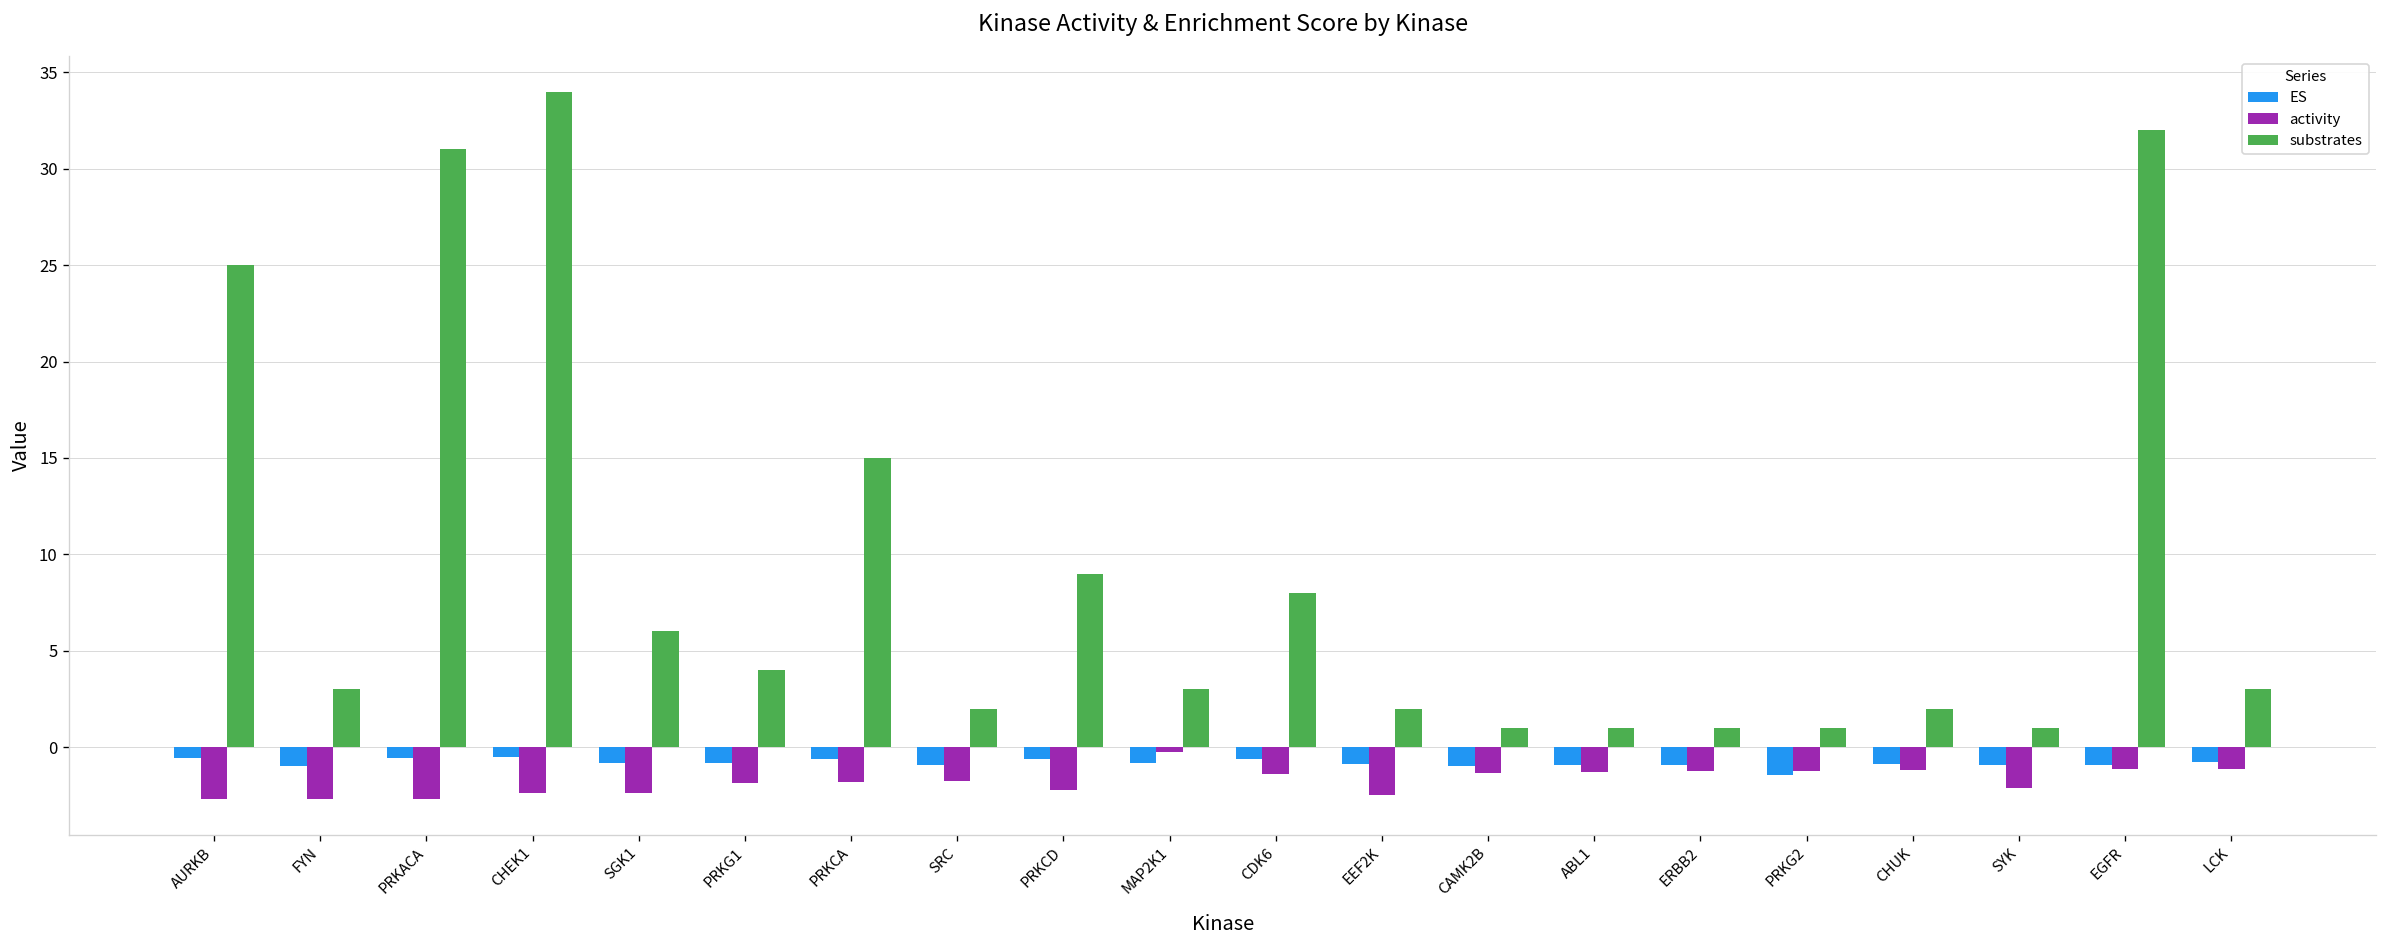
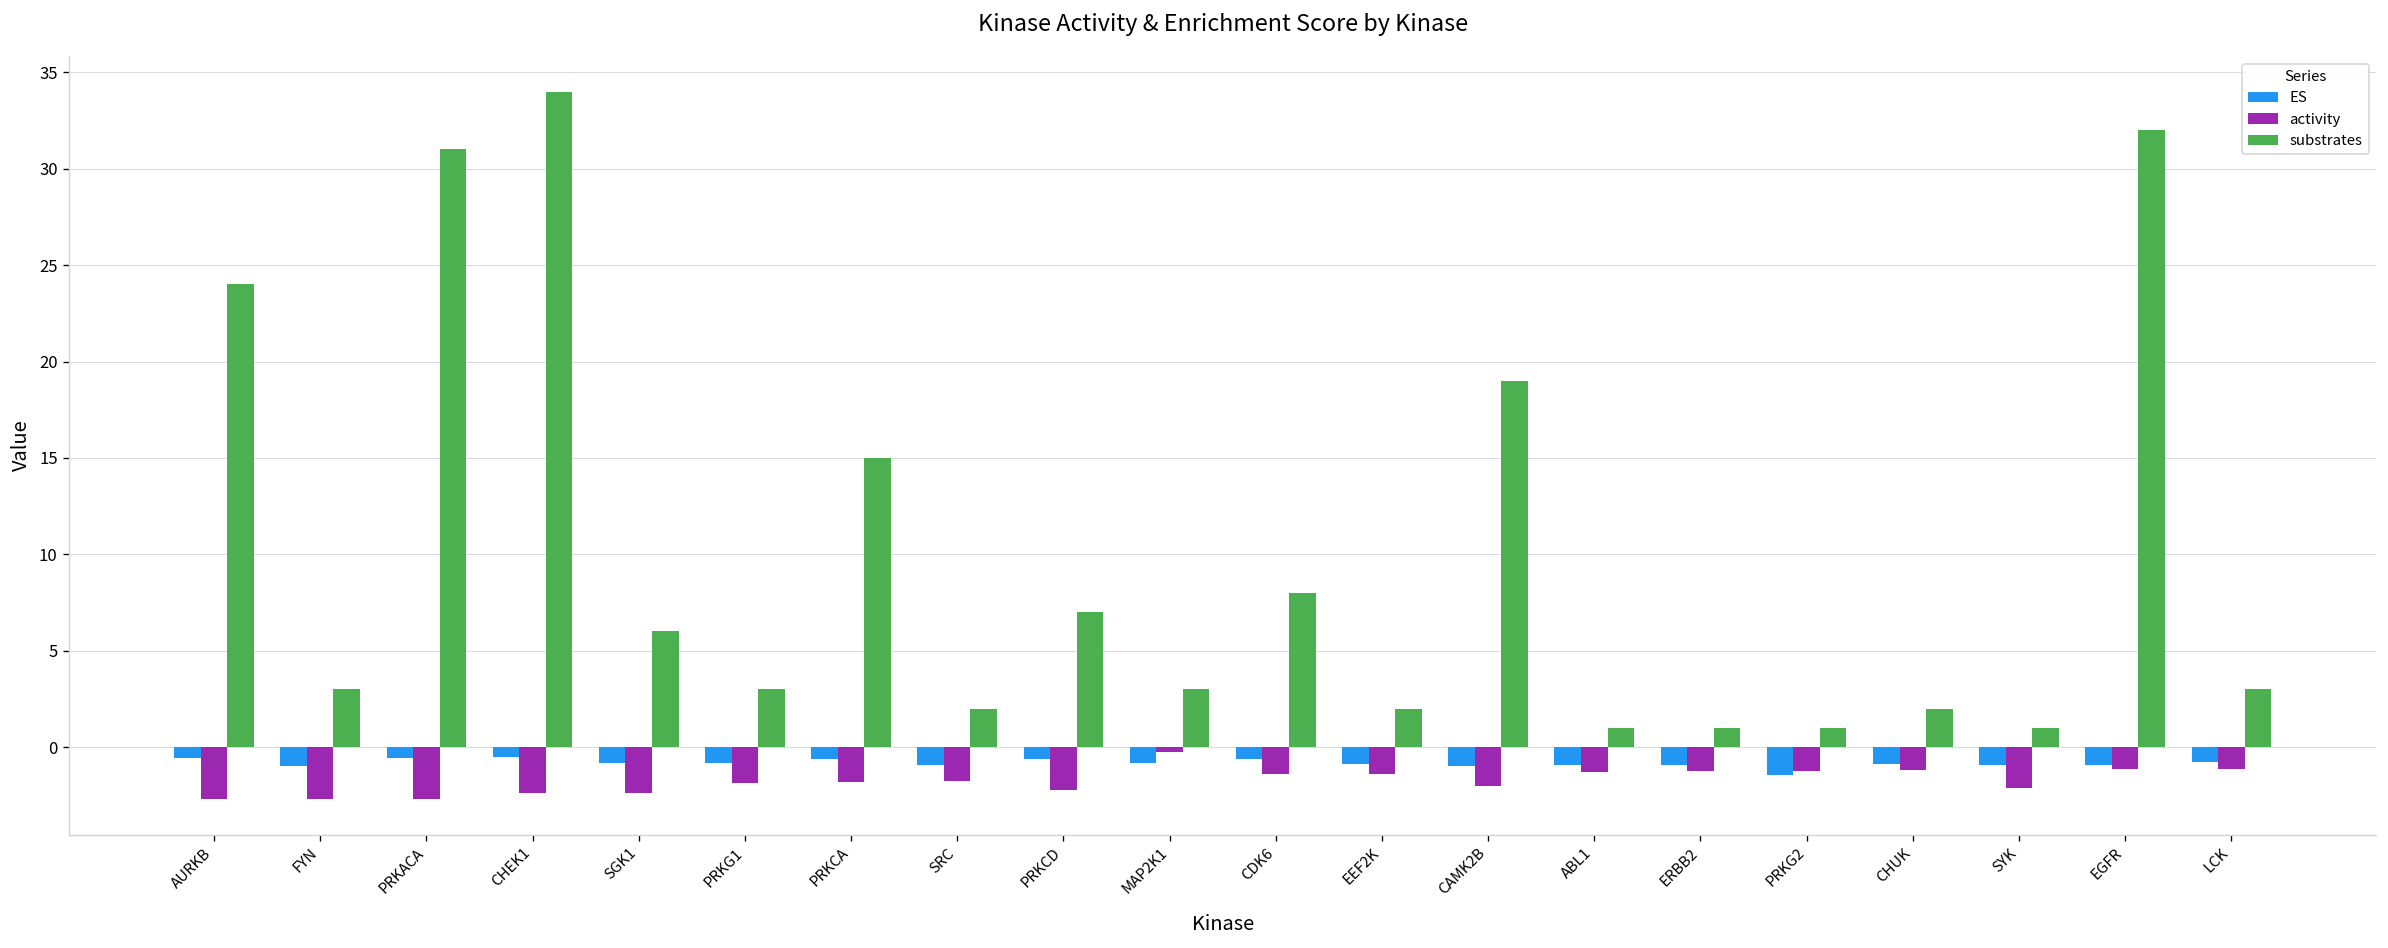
substrates, AURKB: 25 -> 24
substrates, PRKG1: 4 -> 3
substrates, PRKCD: 9 -> 7
activity, EEF2K: -2.5 -> -1.4
activity, CAMK2B: -1.4 -> -2.0
substrates, CAMK2B: 1 -> 19
